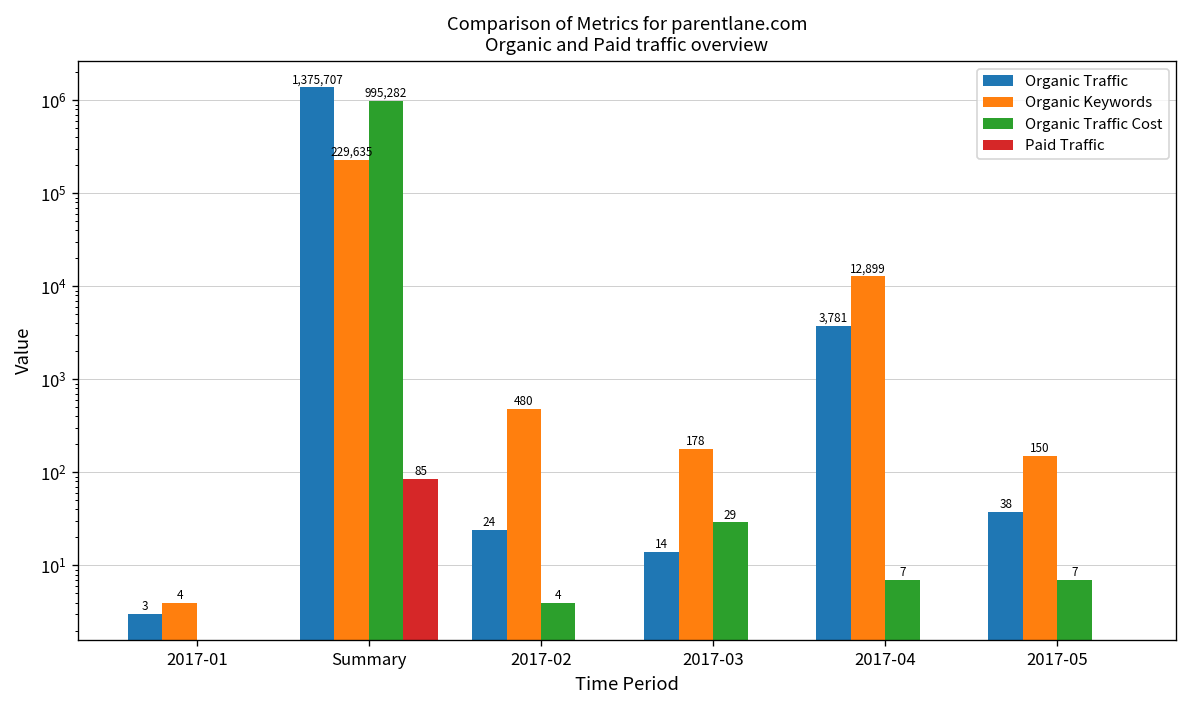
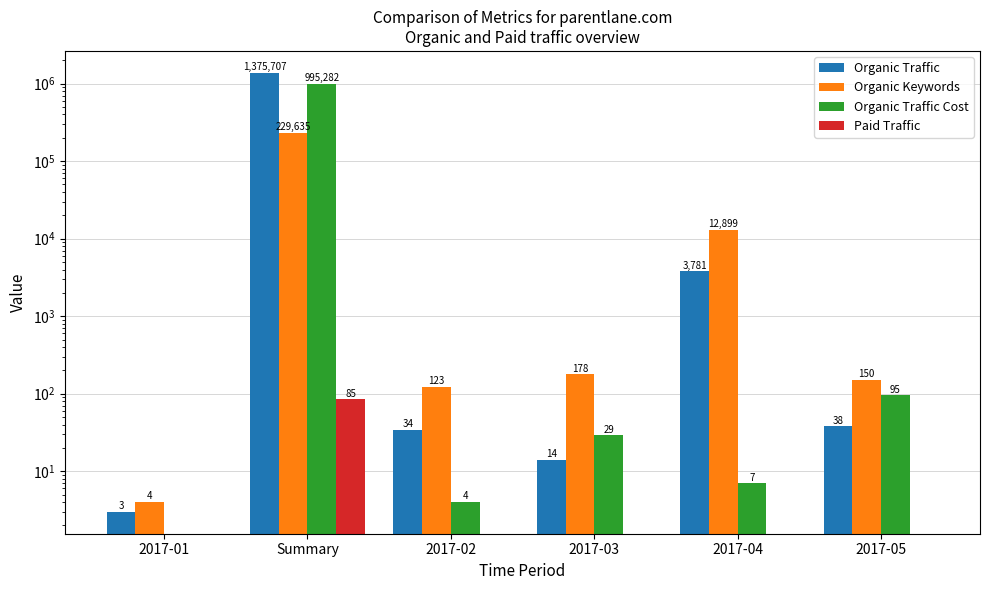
Organic Traffic, 2017-02: 24 -> 34
Organic Keywords, 2017-02: 480 -> 123
Organic Traffic Cost, 2017-05: 7 -> 95
